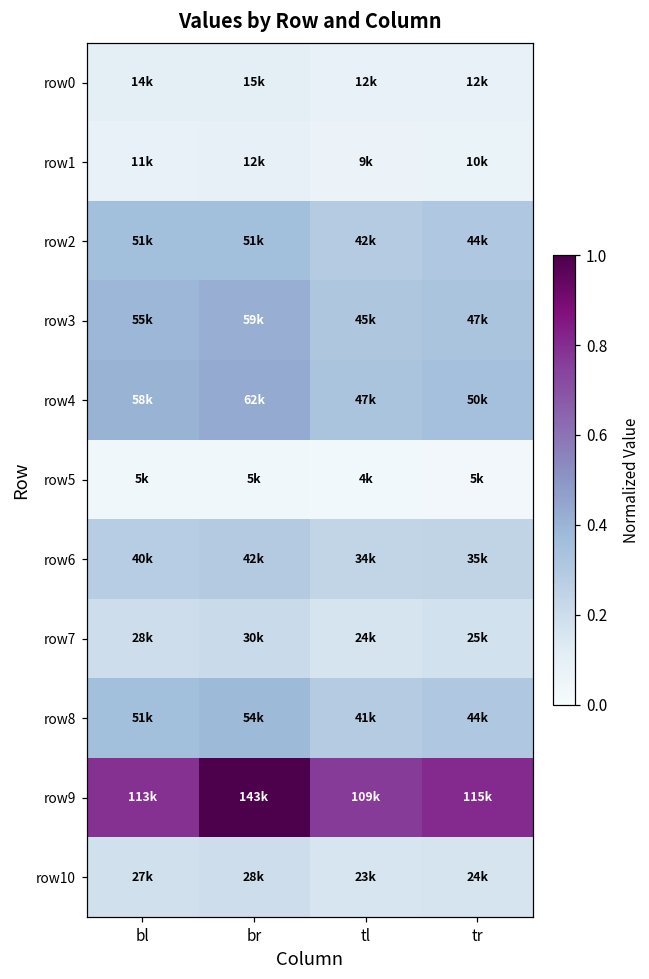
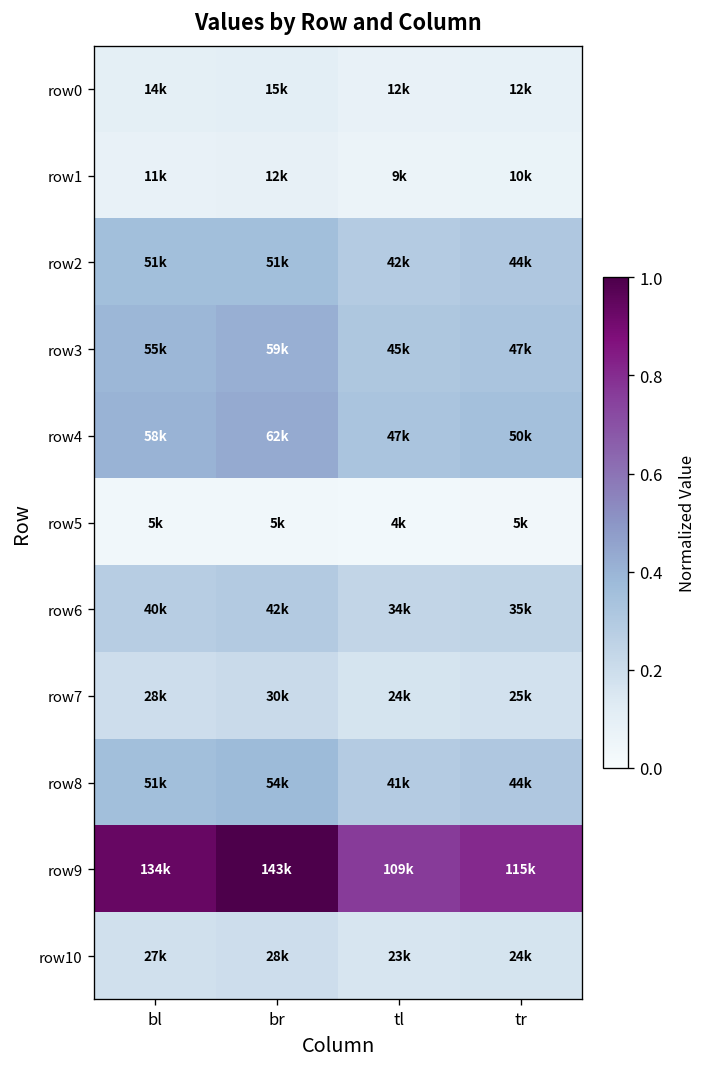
row9, bl: 113k -> 134k
